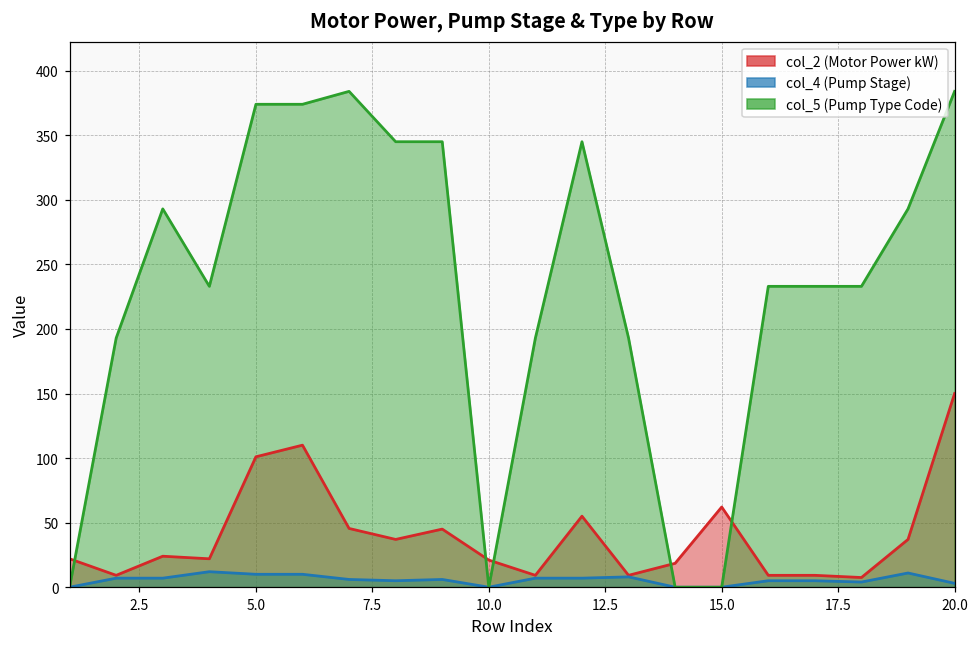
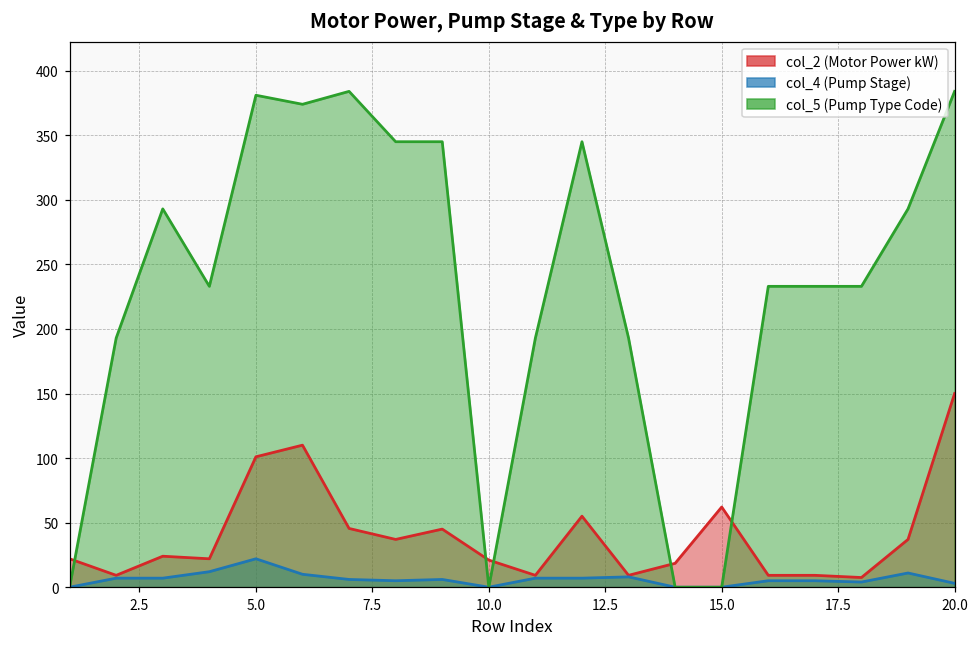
col_4 (Pump Stage), 5.0: 10 -> 22
col_5 (Pump Type Code), 5.0: 374 -> 381
